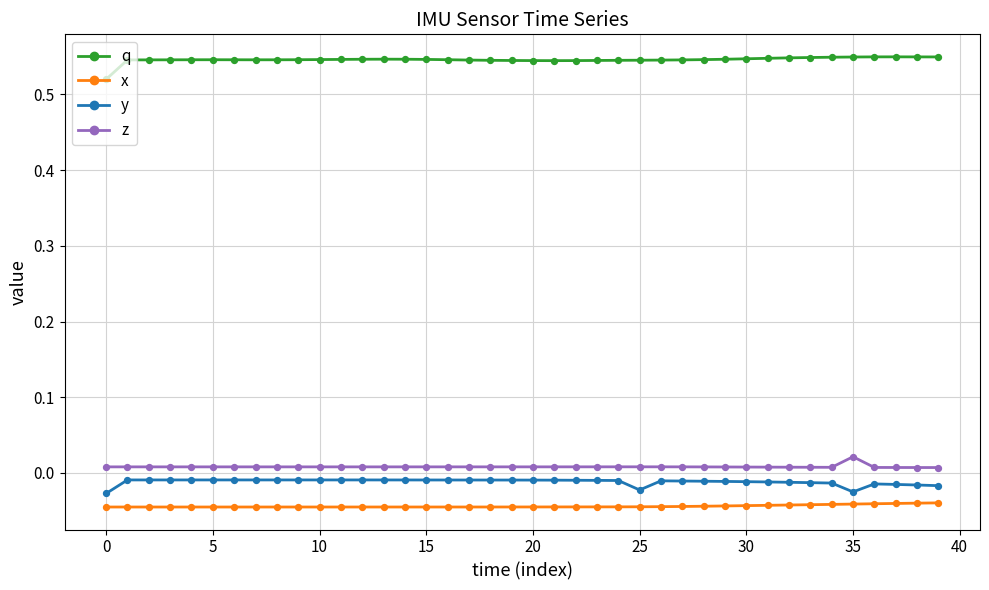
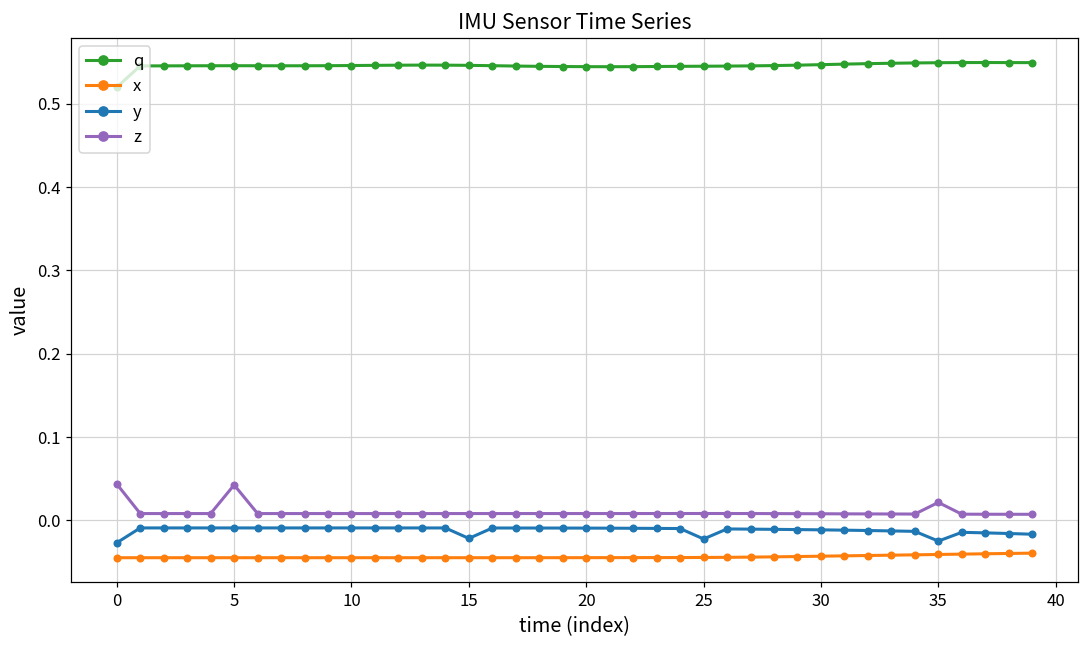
z, 0: 0.01 -> 0.04
z, 5: 0.01 -> 0.04
y, 15: -0.01 -> -0.02
